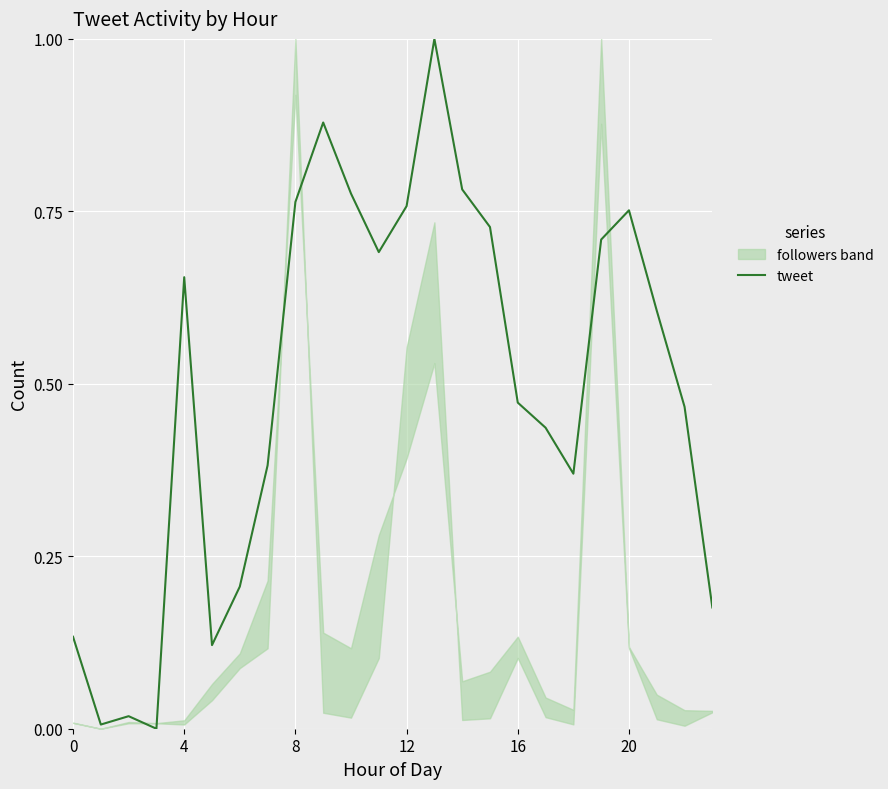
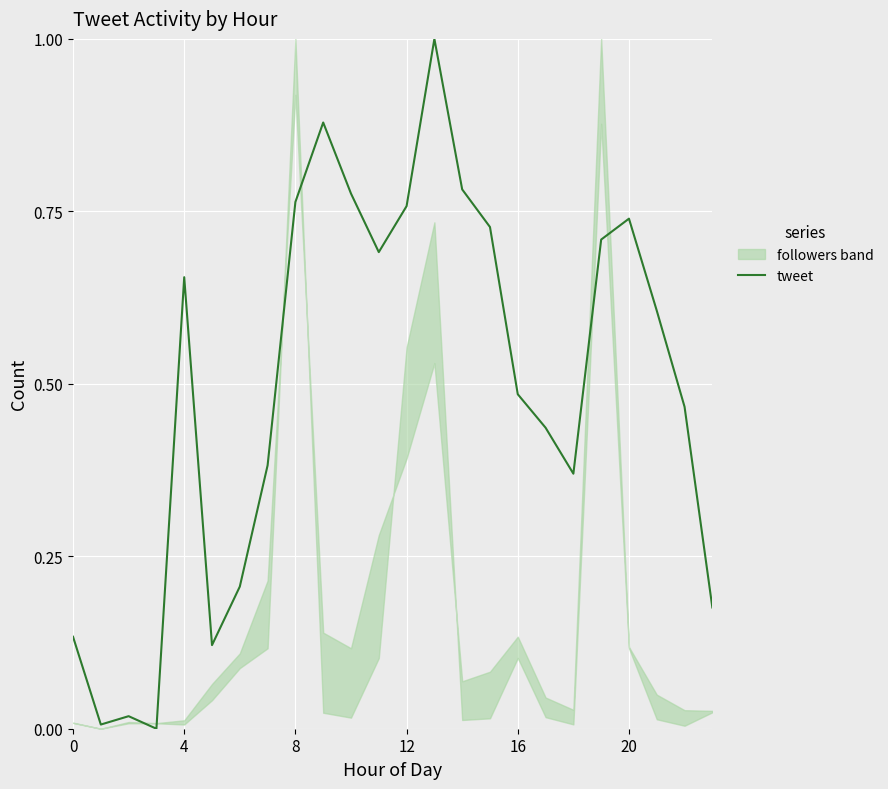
tweet, 16: 0.47 -> 0.48
tweet, 20: 0.75 -> 0.74
